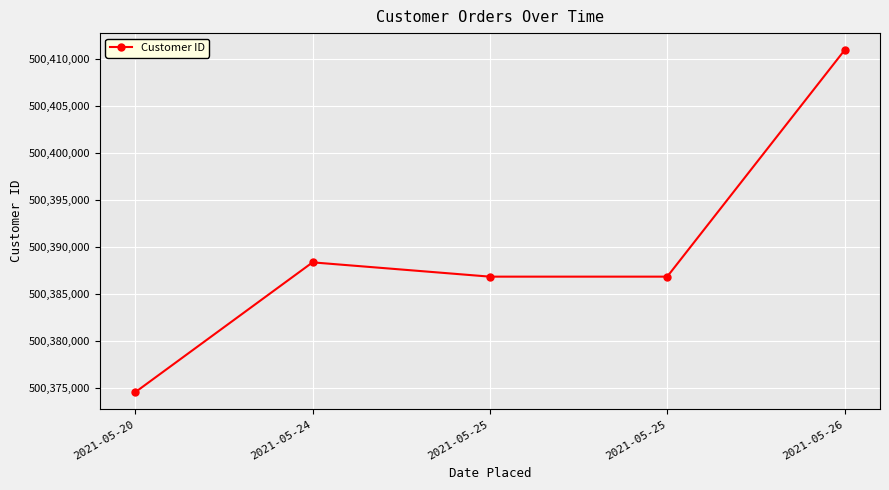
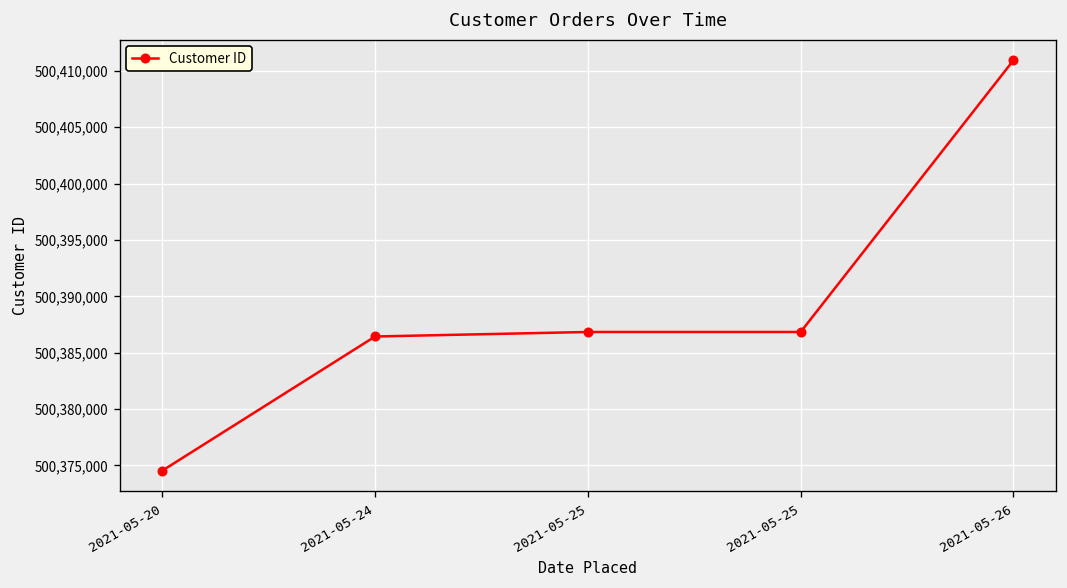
2021-05-24: 500,388,000 -> 500,386,000
